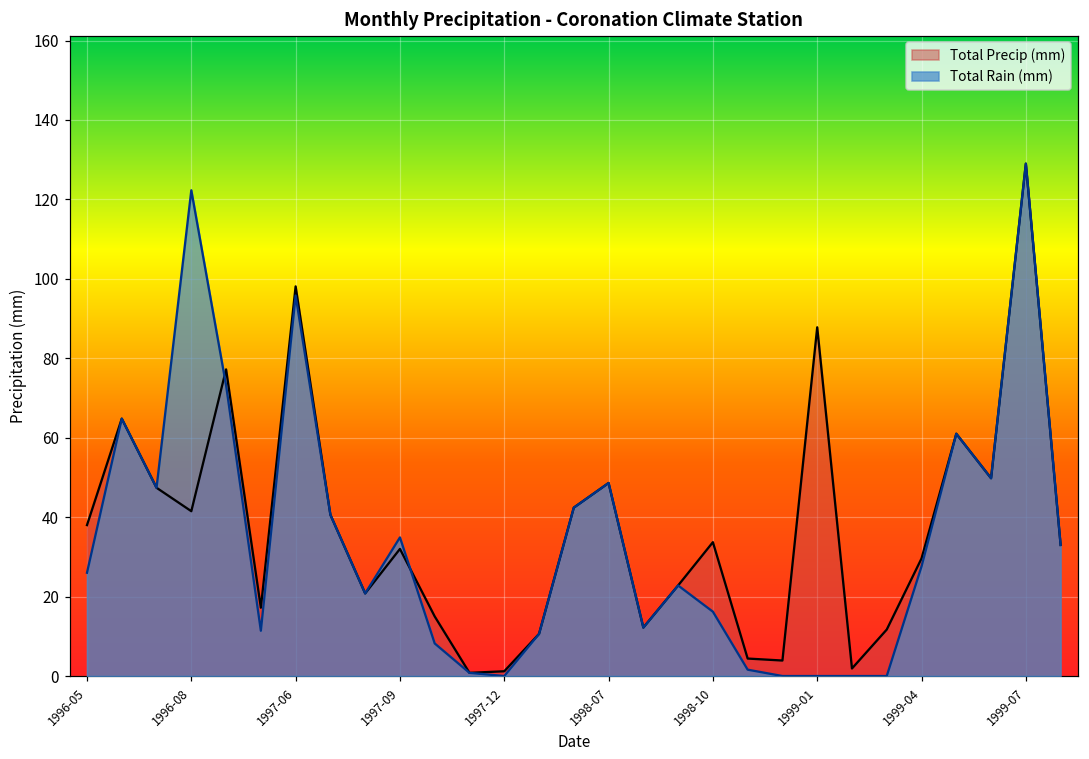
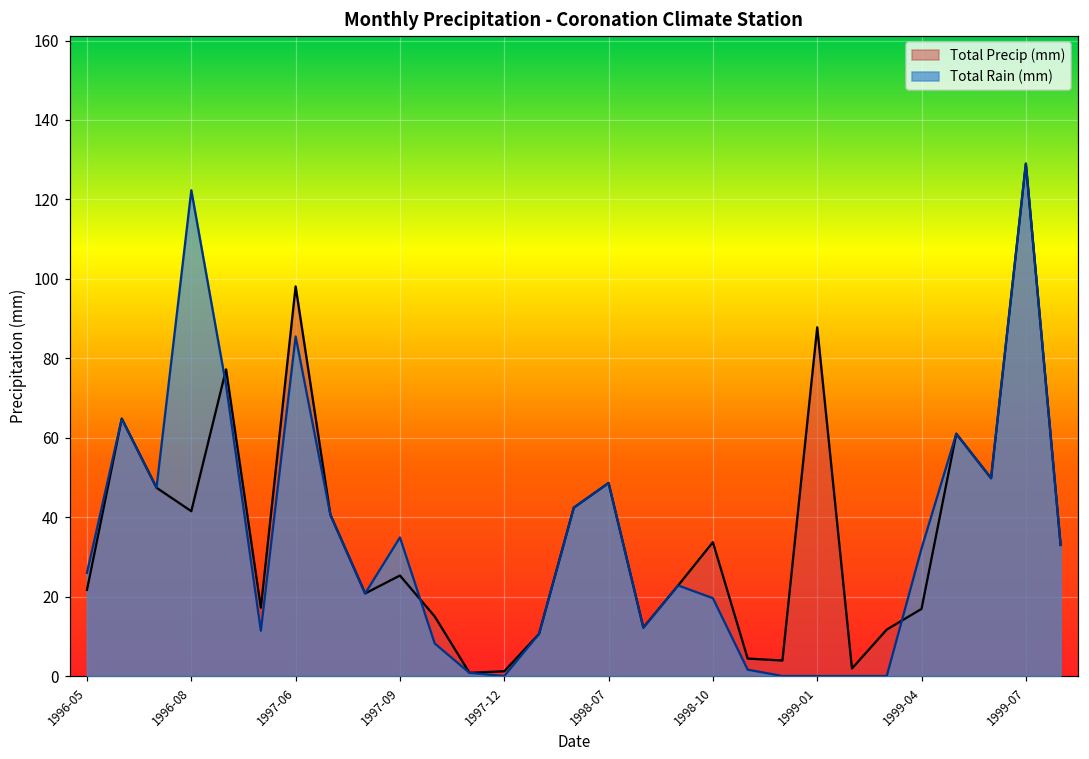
Total Precip (mm), 1996-05: 38 -> 22
Total Rain (mm), 1997-06: 96 -> 86
Total Precip (mm), 1997-09: 32 -> 25
Total Rain (mm), 1998-10: 16 -> 20
Total Precip (mm), 1999-04: 30 -> 17
Total Rain (mm), 1999-04: 28 -> 32
